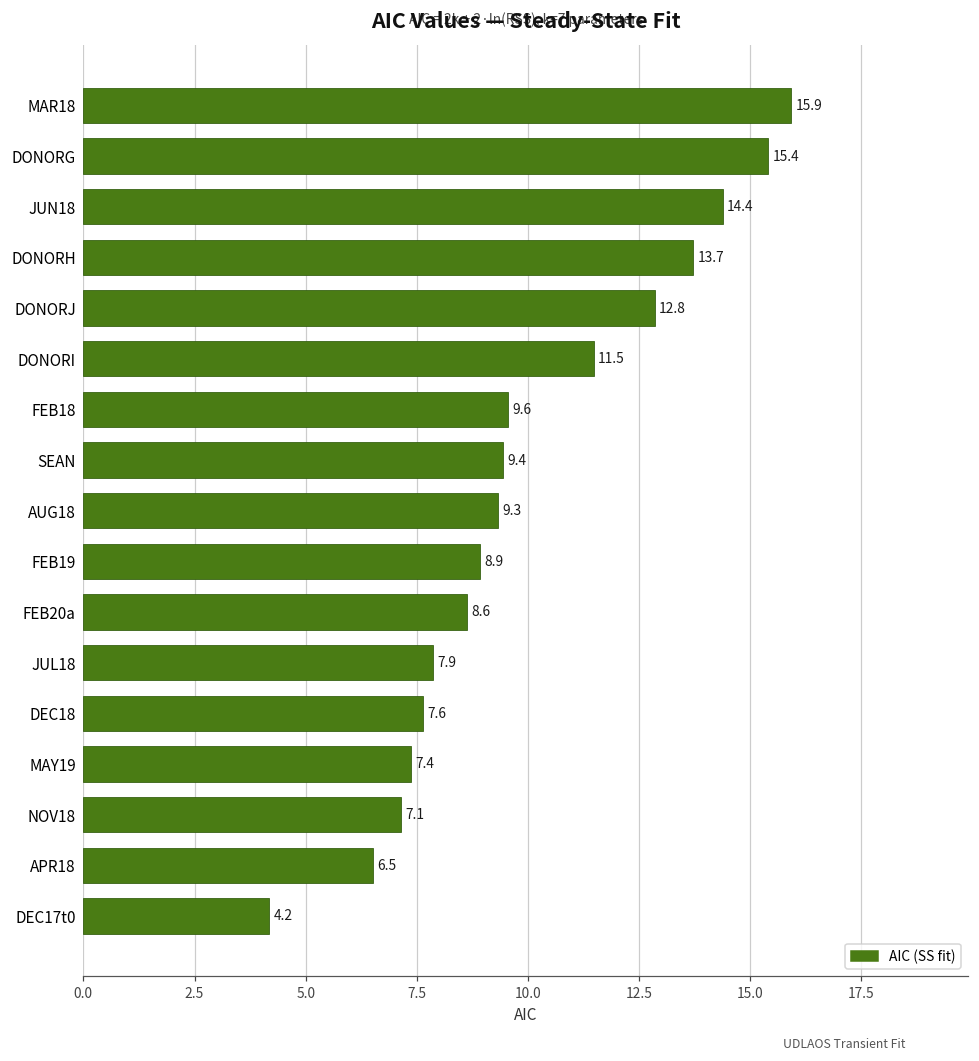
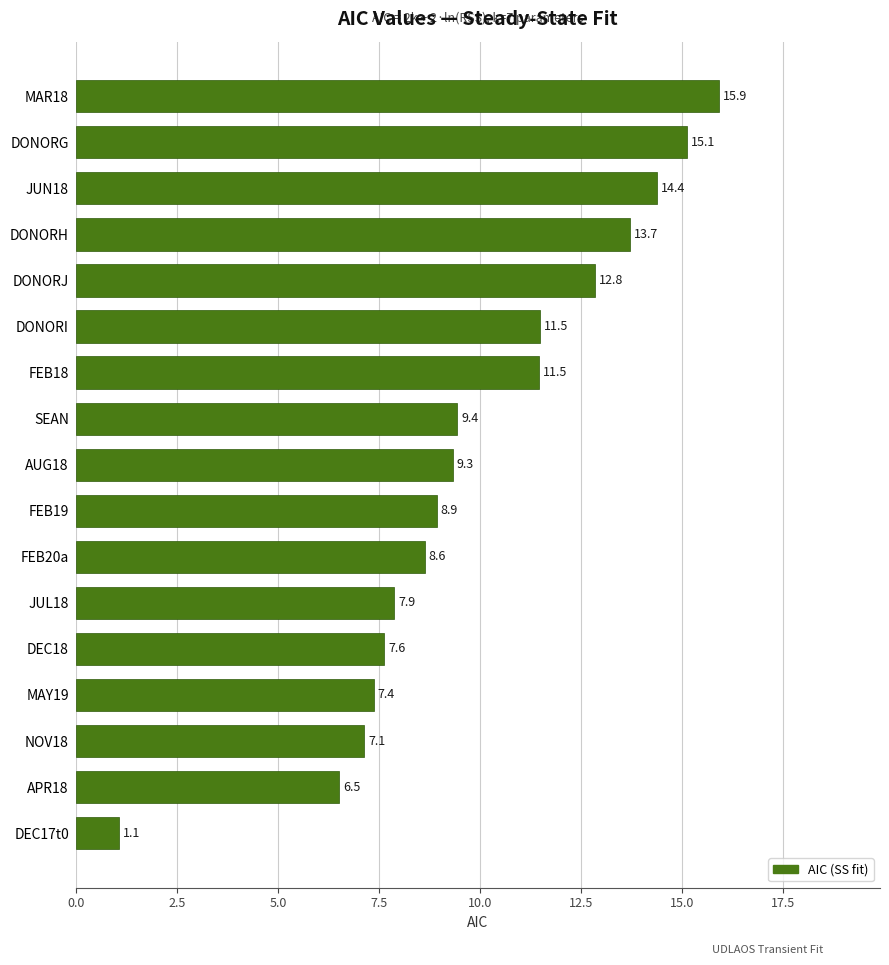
DONORG: 15.4 -> 15.1
FEB18: 9.6 -> 11.5
DEC17t0: 4.2 -> 1.1
